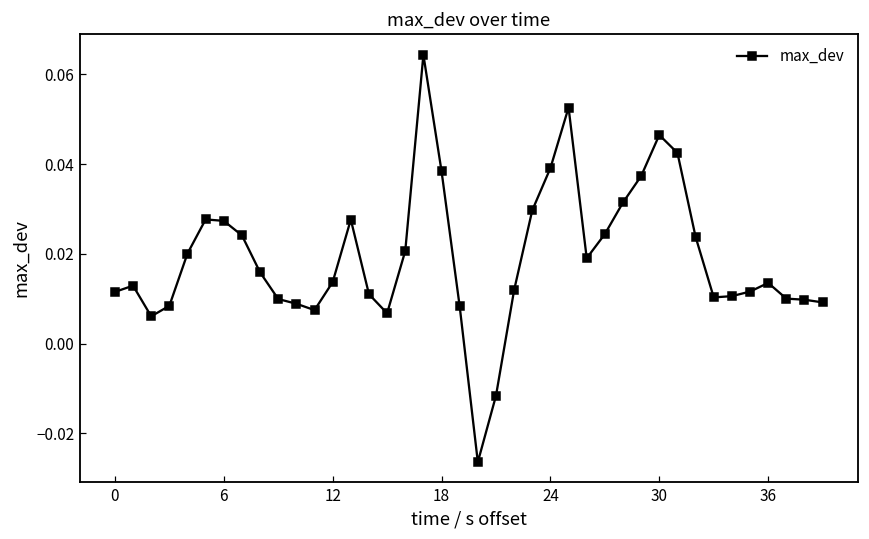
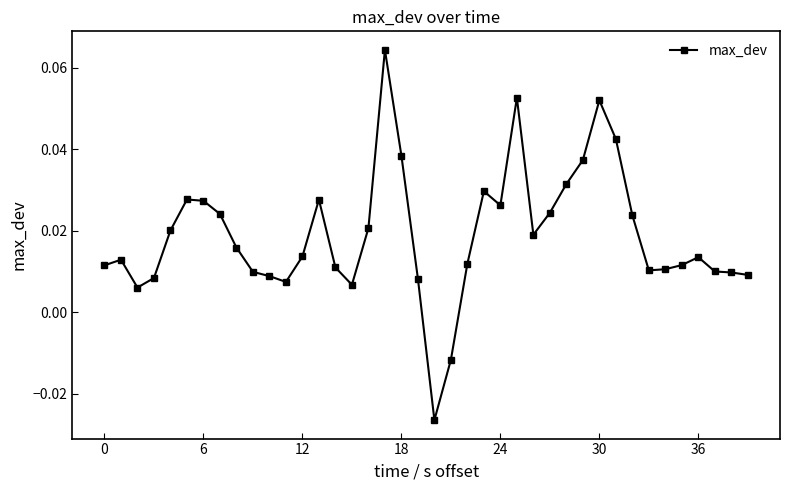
24: 0.039 -> 0.026
30: 0.046 -> 0.052
